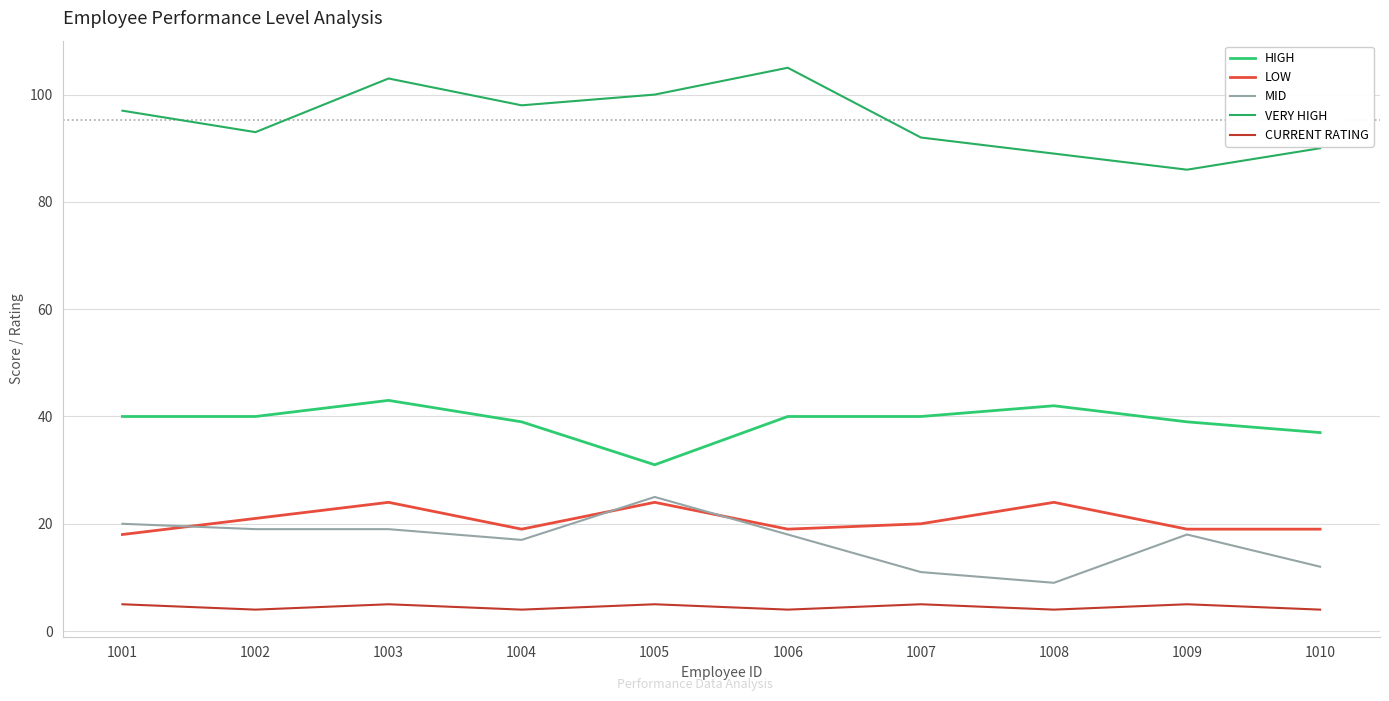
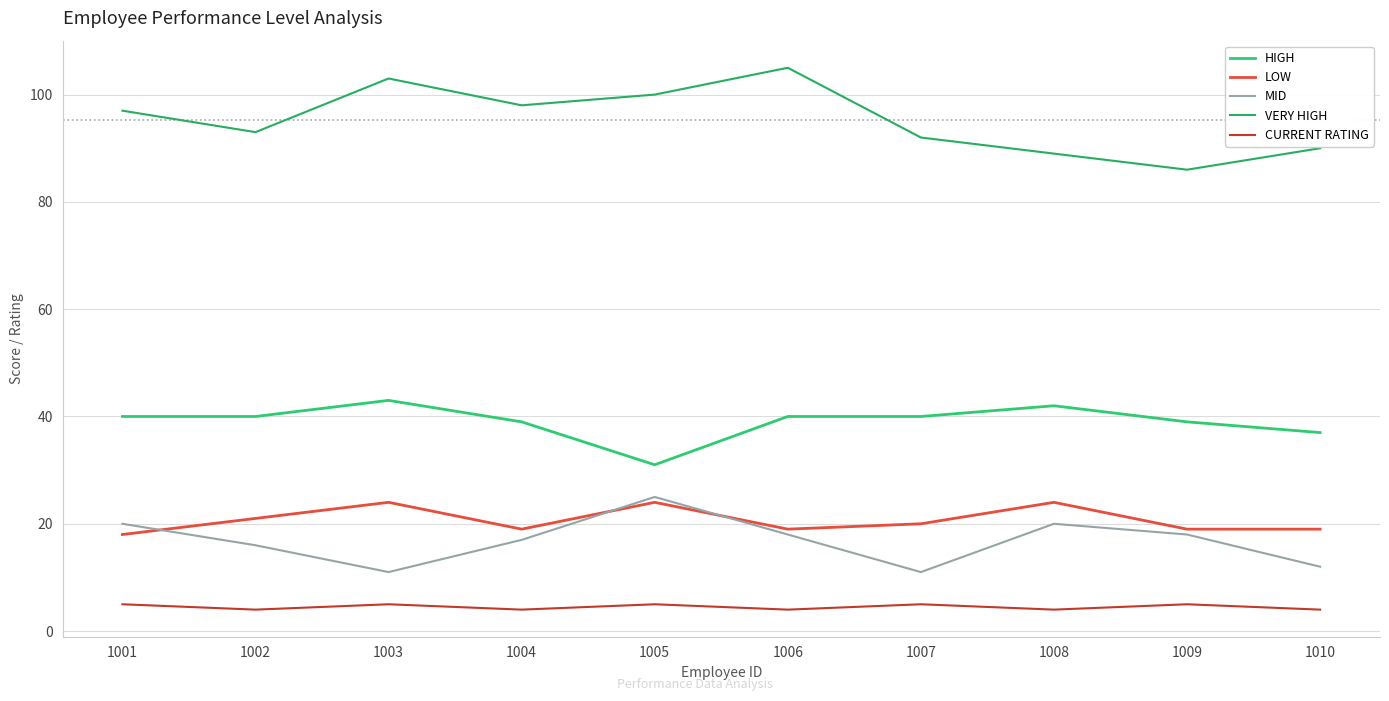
MID, 1002: 19 -> 16
MID, 1003: 19 -> 11
MID, 1008: 9 -> 20
